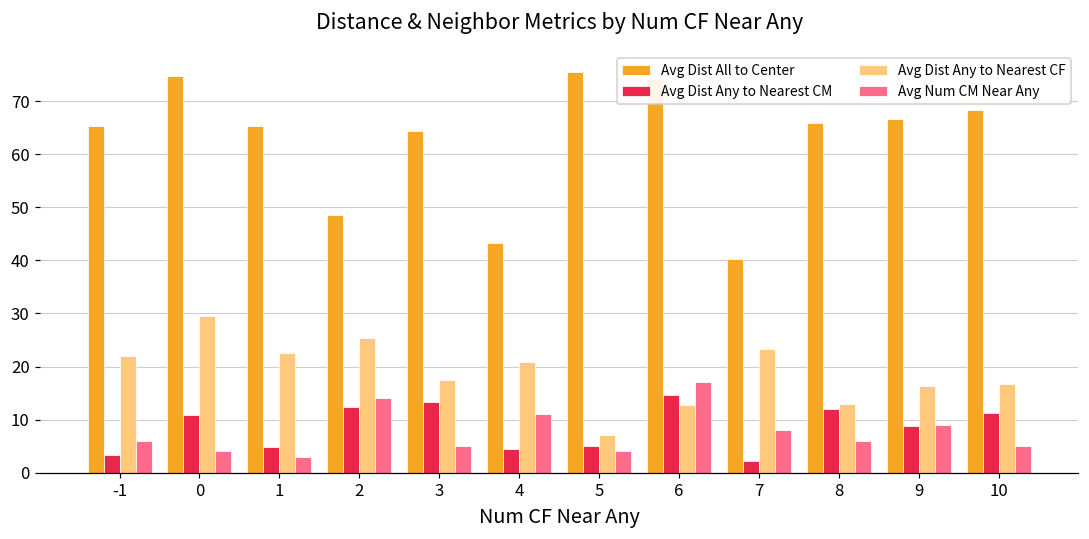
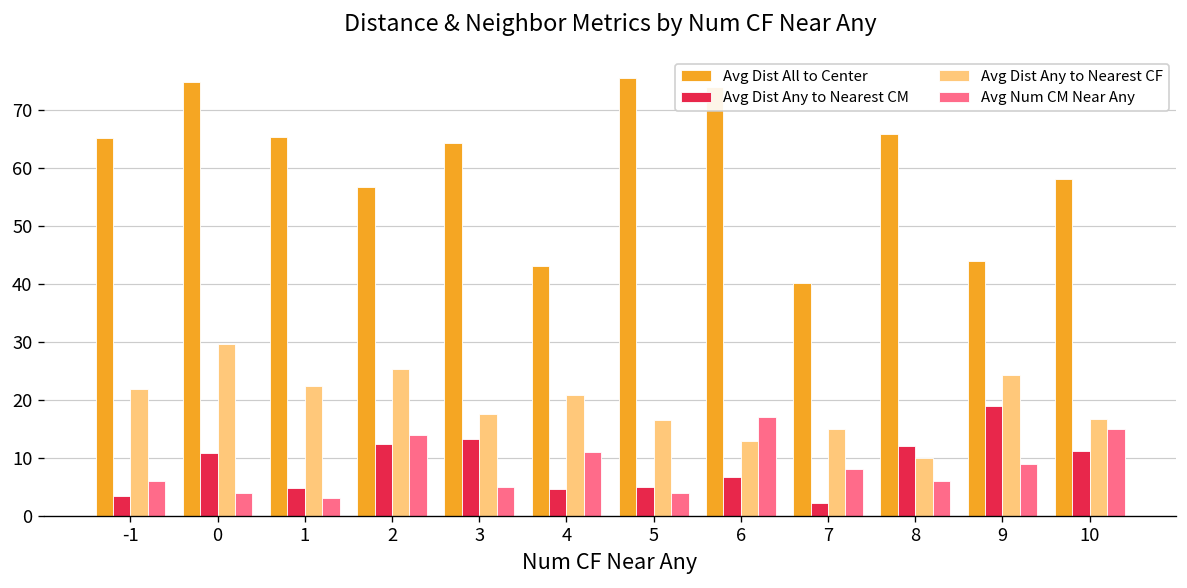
Avg Dist All to Center, 2: 49 -> 57
Avg Dist Any to Nearest CF, 5: 7 -> 17
Avg Dist Any to Nearest CM, 6: 15 -> 7
Avg Dist Any to Nearest CF, 7: 23 -> 15
Avg Dist Any to Nearest CF, 8: 13 -> 10
Avg Dist All to Center, 9: 67 -> 44
Avg Dist Any to Nearest CM, 9: 9 -> 19
Avg Dist Any to Nearest CF, 9: 16 -> 24
Avg Dist All to Center, 10: 68 -> 58
Avg Num CM Near Any, 10: 5 -> 15
